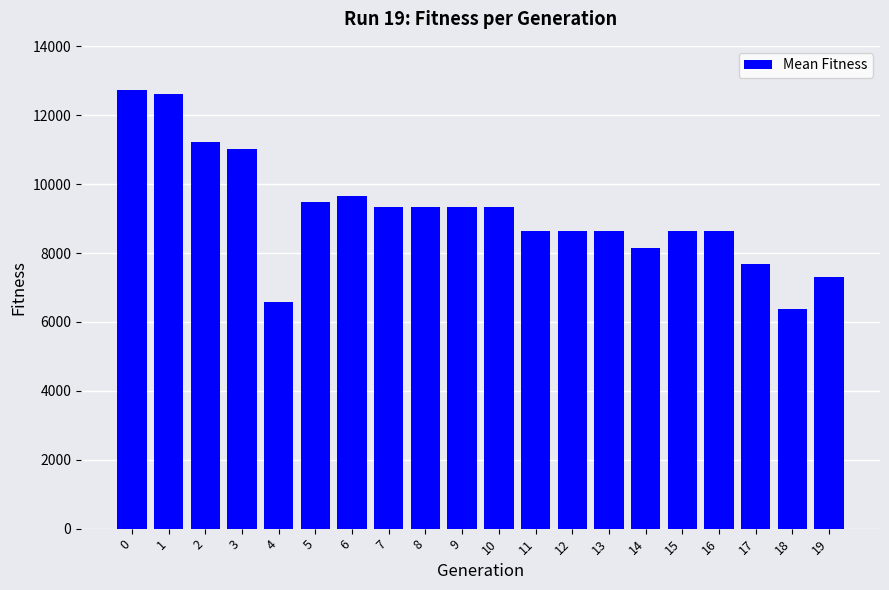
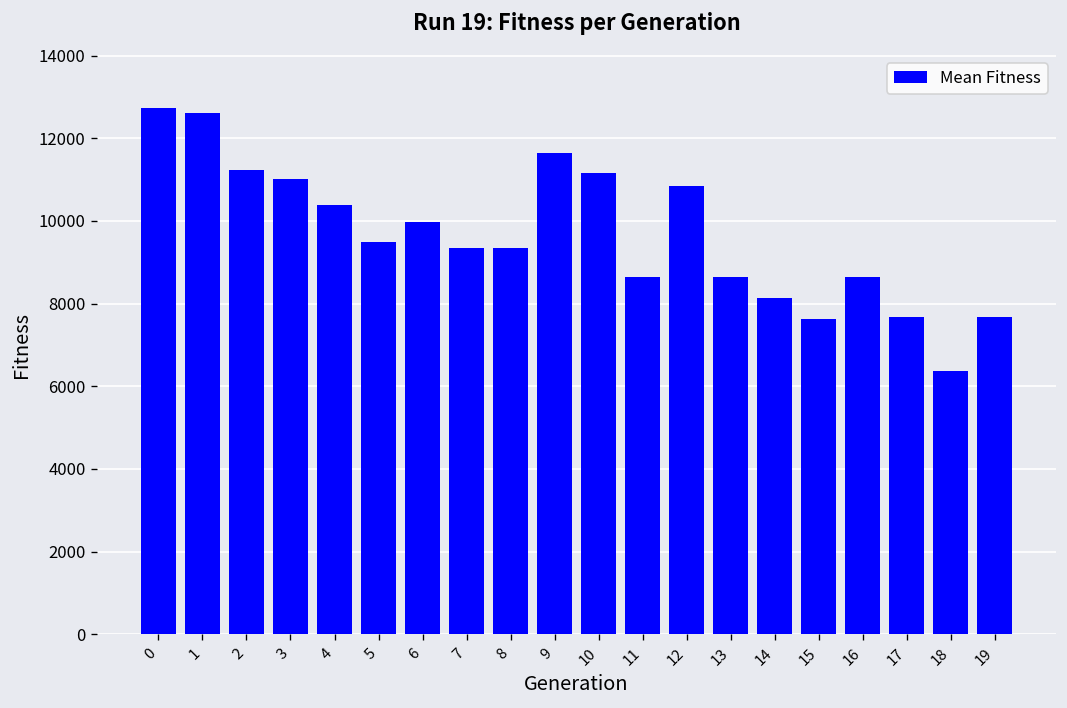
4: 6600 -> 10400
6: 9600 -> 10000
9: 9300 -> 11700
10: 9300 -> 11200
12: 8600 -> 10800
15: 8600 -> 7600
19: 7300 -> 7700
